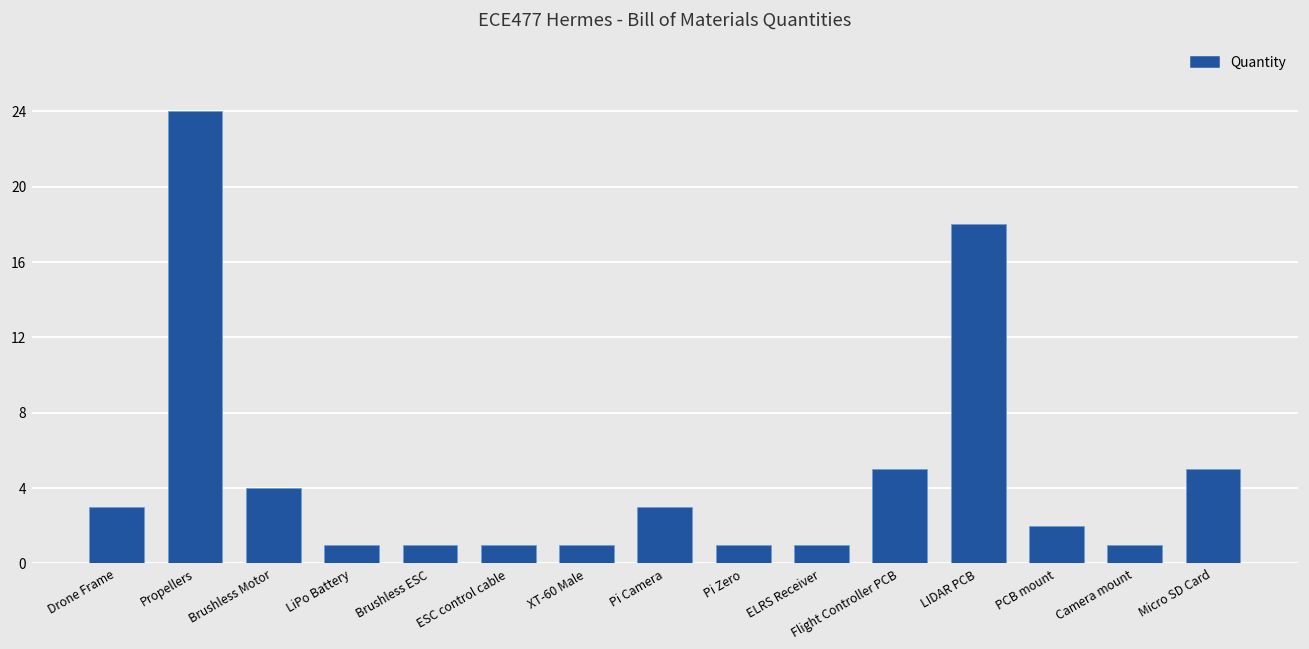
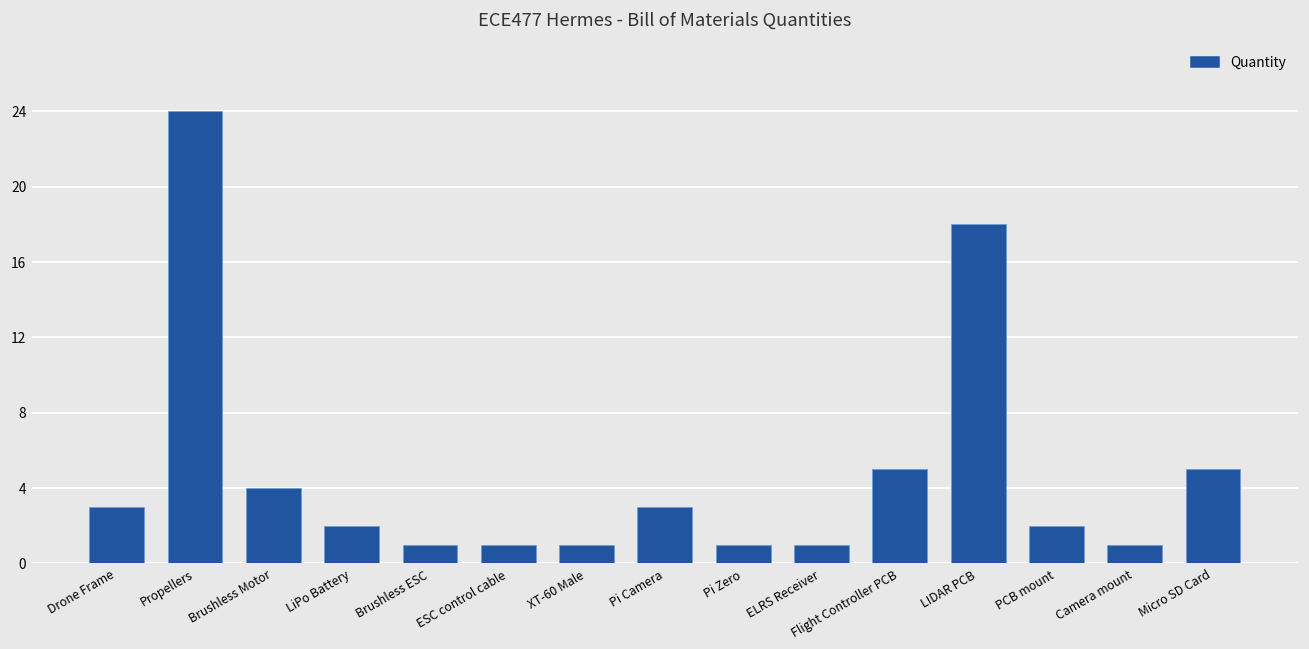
LiPo Battery: 1 -> 2
